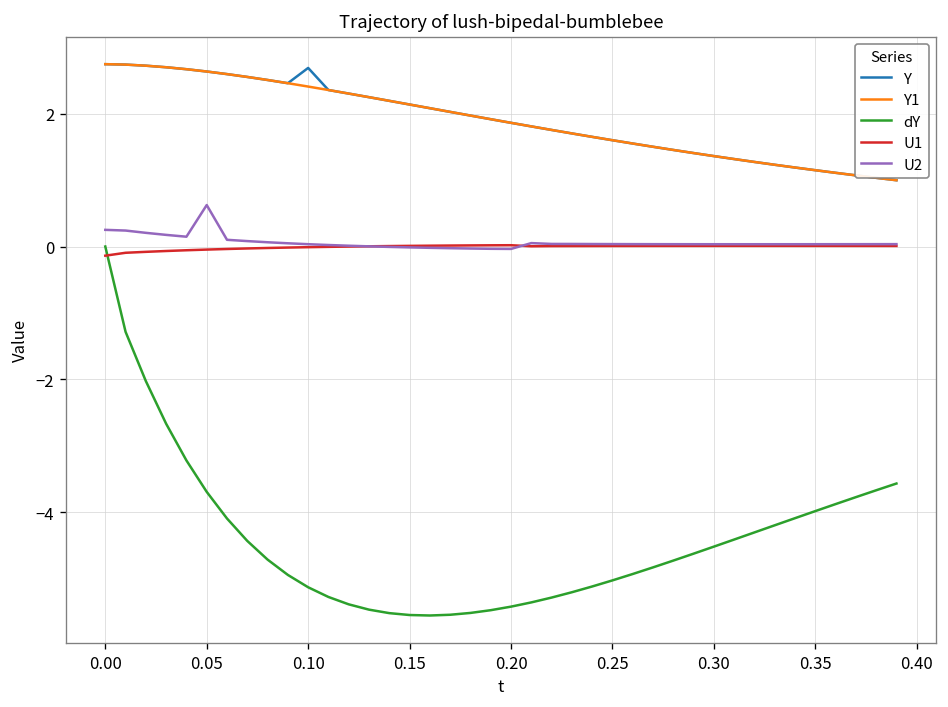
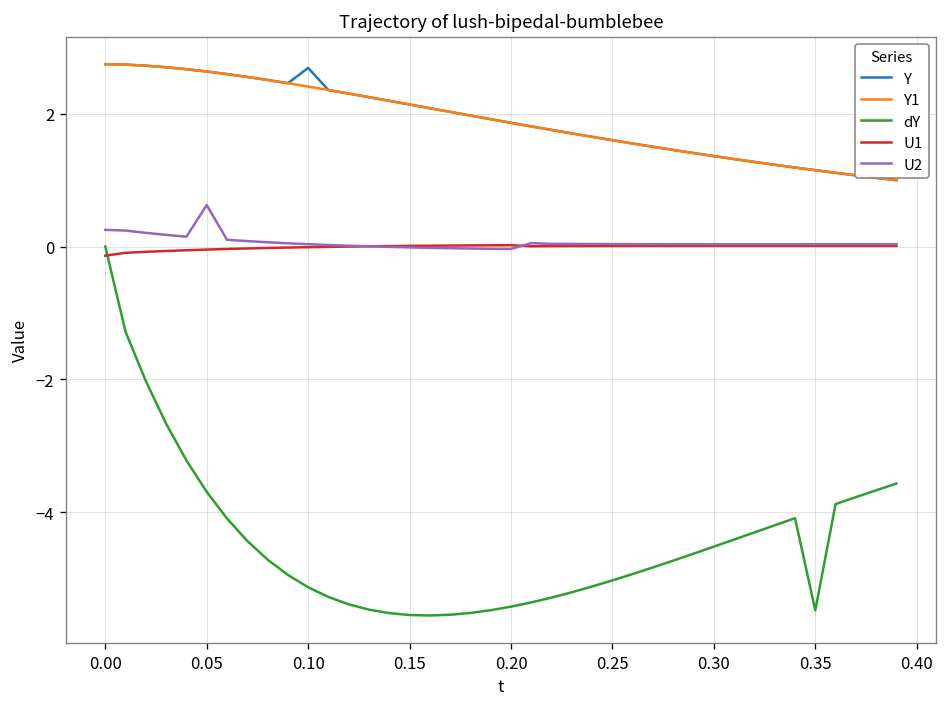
dY, 0.35: -4.0 -> -5.5
